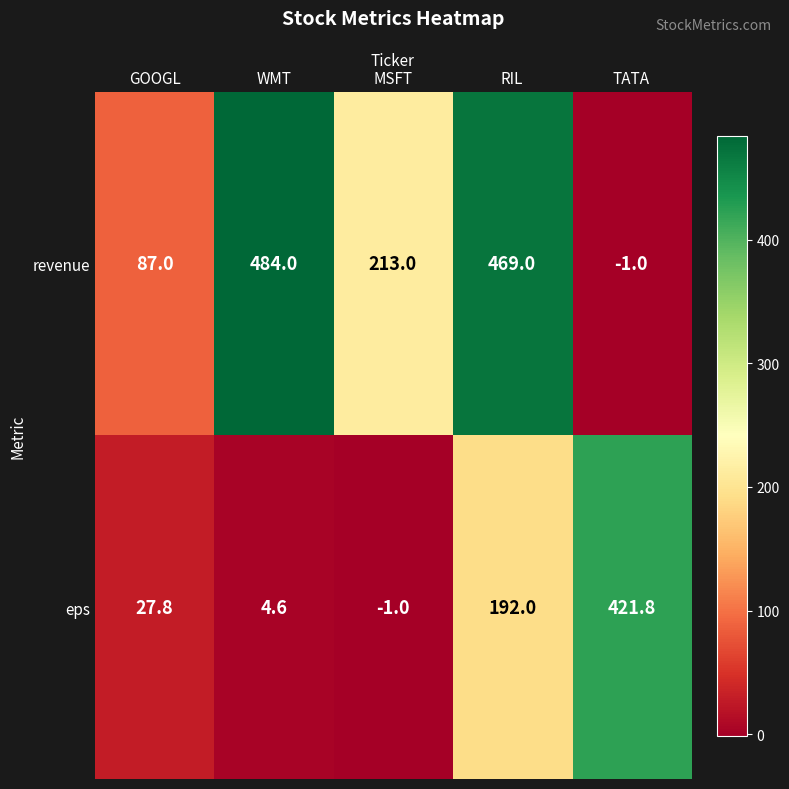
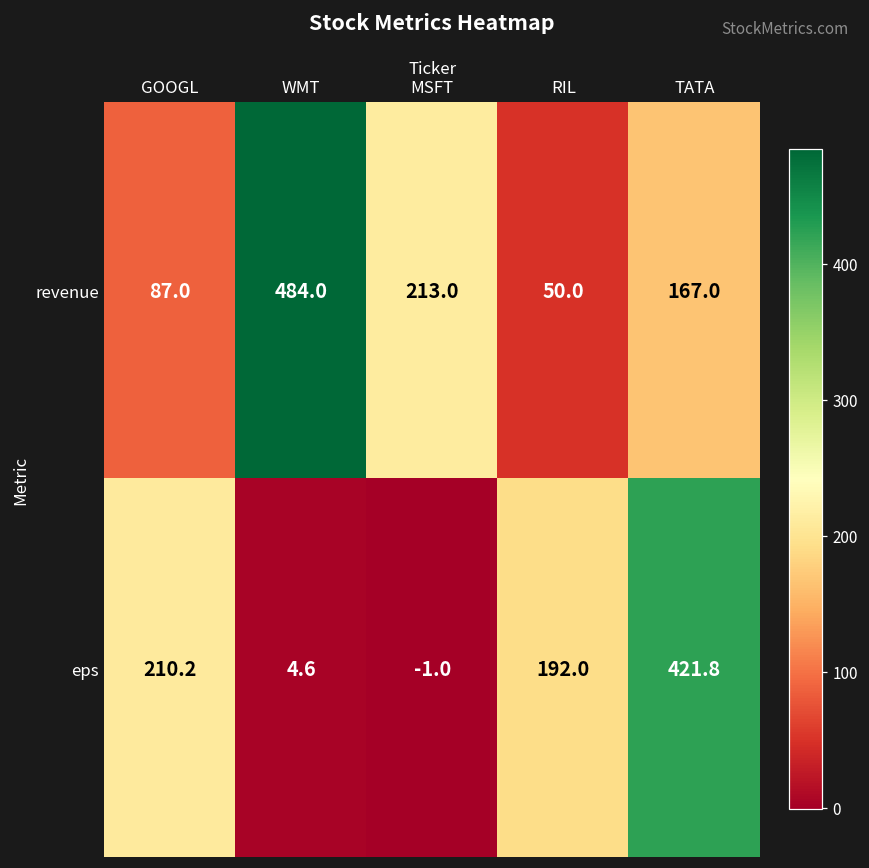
revenue, RIL: 469.0 -> 50.0
revenue, TATA: -1.0 -> 167.0
eps, GOOGL: 27.8 -> 210.2
